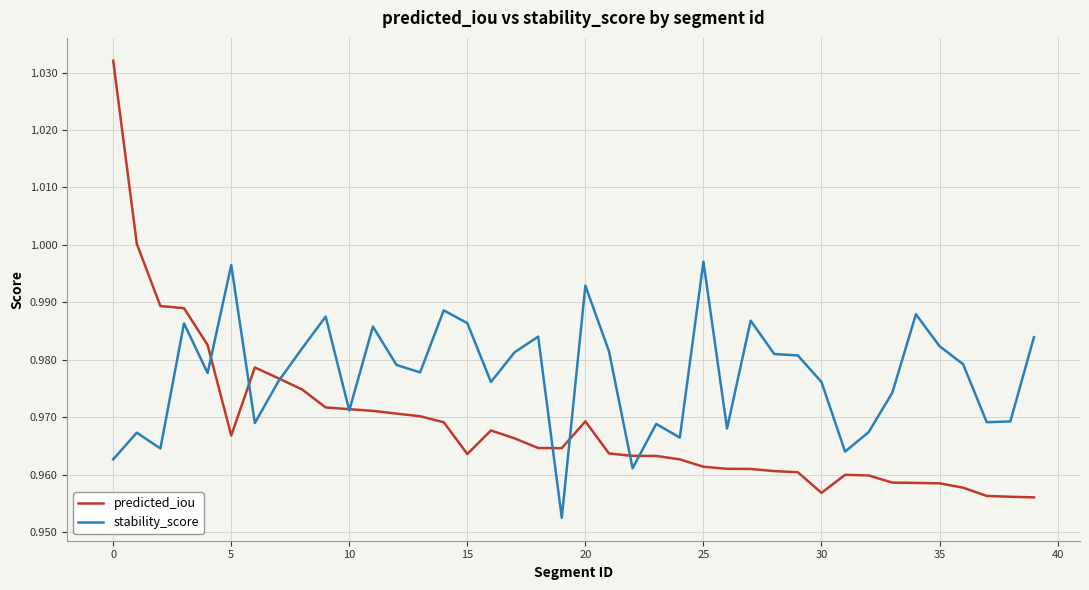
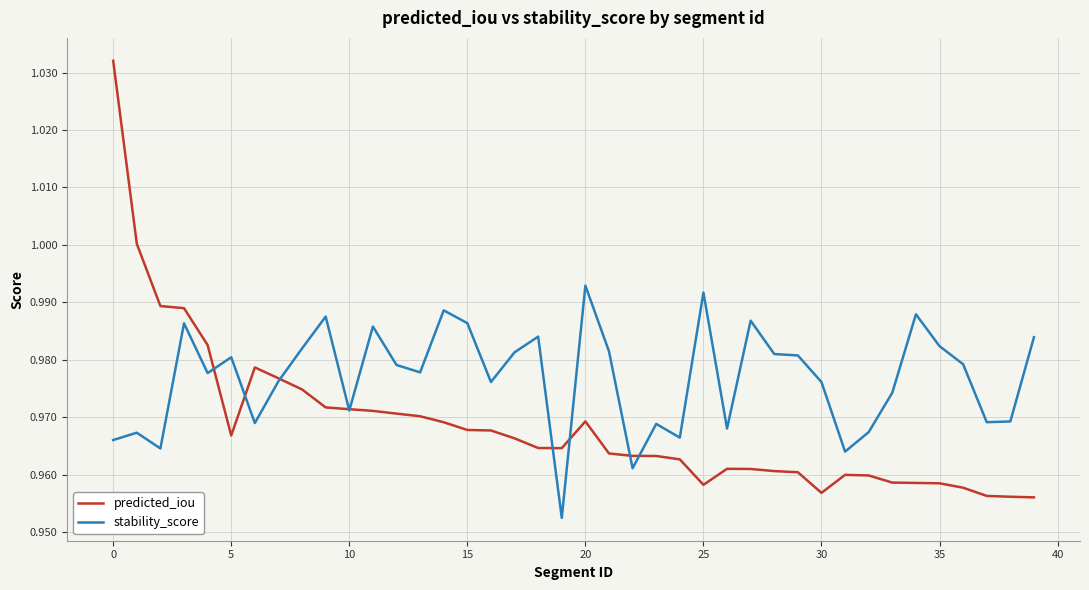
stability_score, 0: 0.963 -> 0.966
stability_score, 5: 0.996 -> 0.980
predicted_iou, 15: 0.964 -> 0.968
predicted_iou, 25: 0.961 -> 0.958
stability_score, 25: 0.997 -> 0.992
